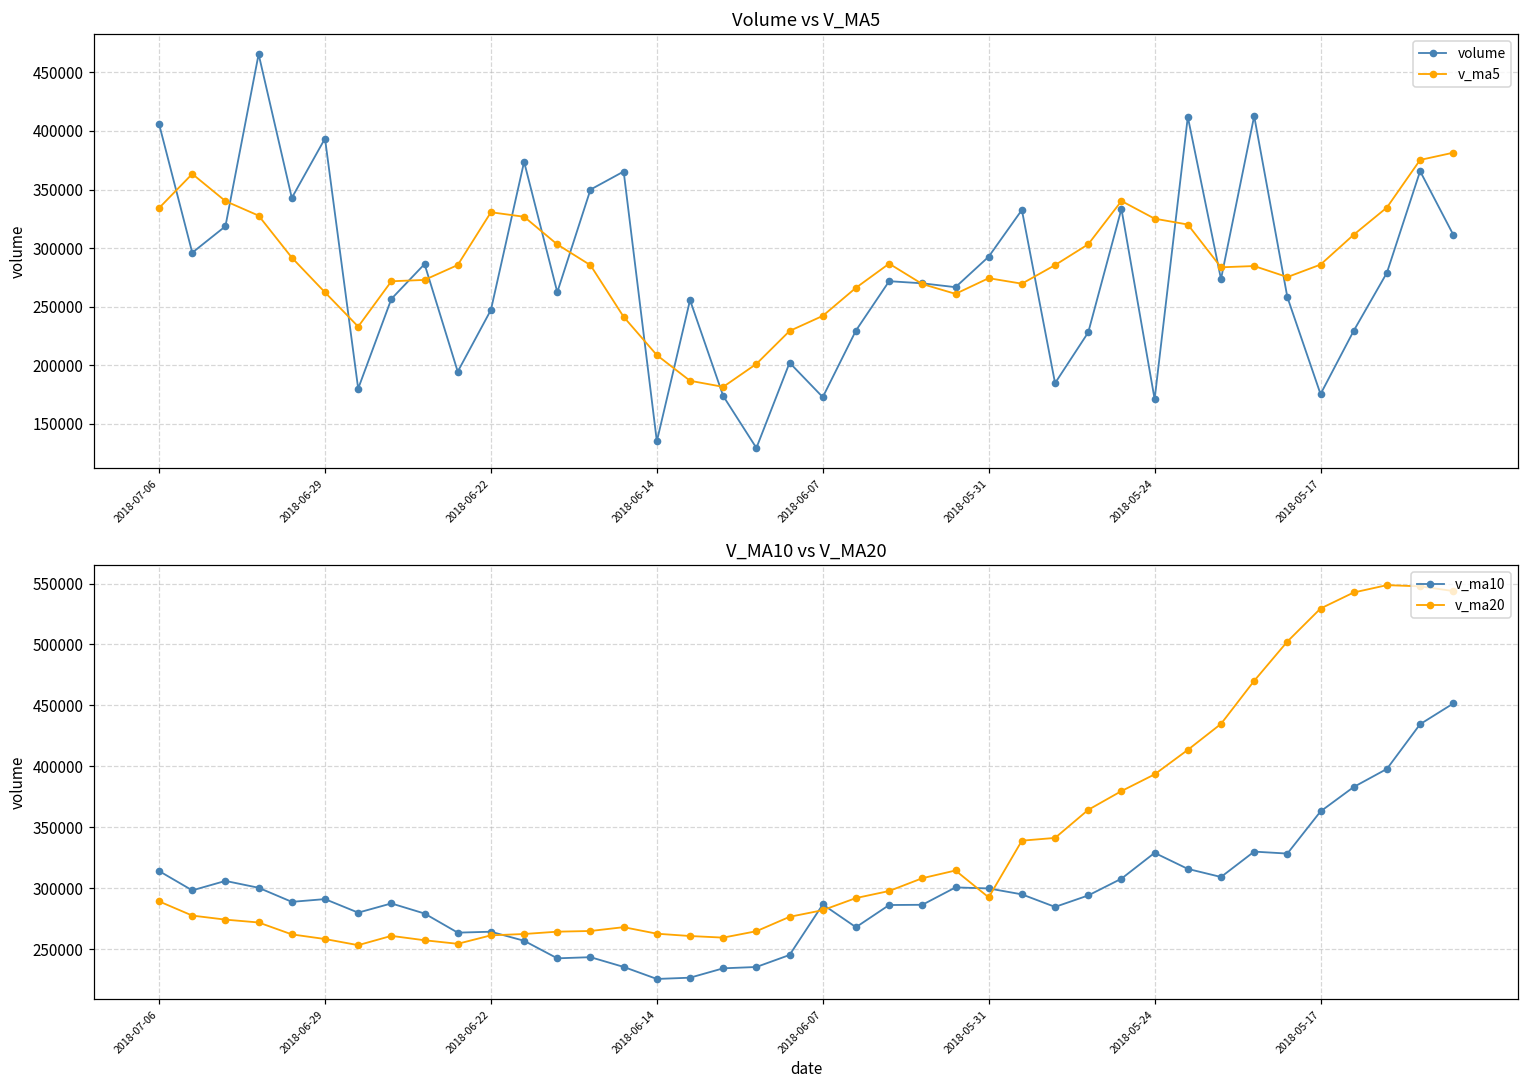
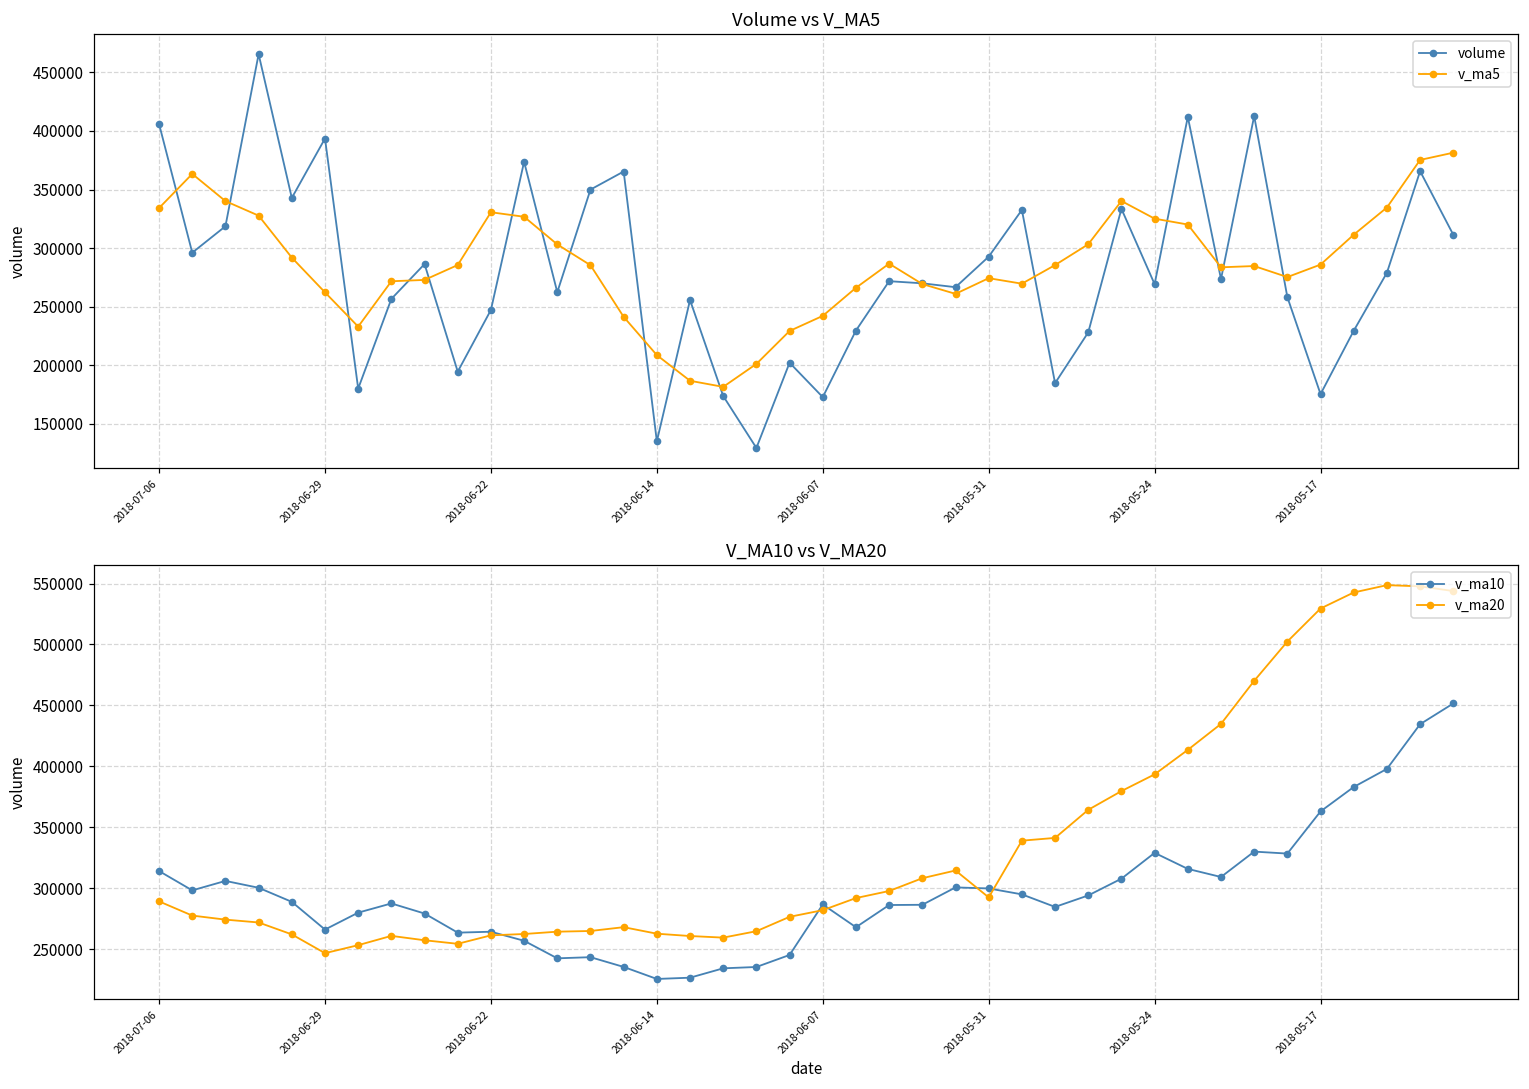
Volume vs V_MA5, volume, 2018-05-24: 171000 -> 269000
V_MA10 vs V_MA20, v_ma10, 2018-06-29: 291000 -> 266000
V_MA10 vs V_MA20, v_ma20, 2018-06-29: 258000 -> 247000
